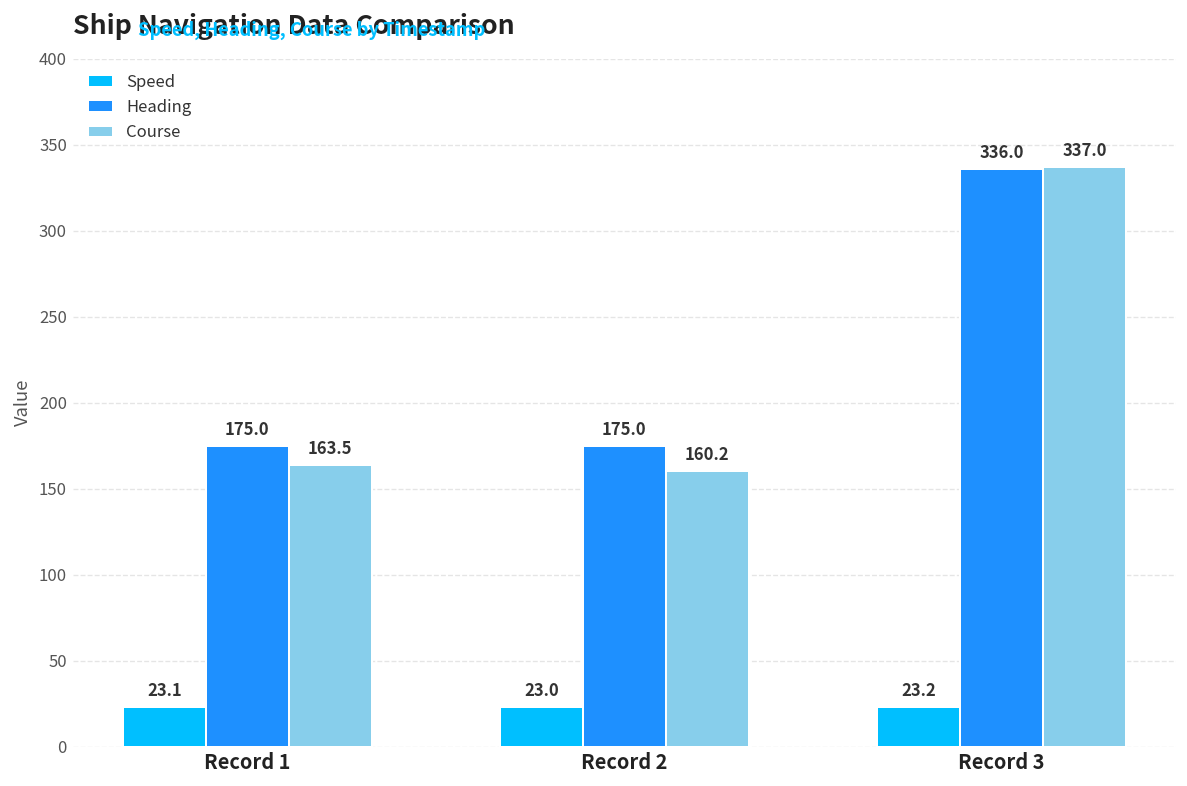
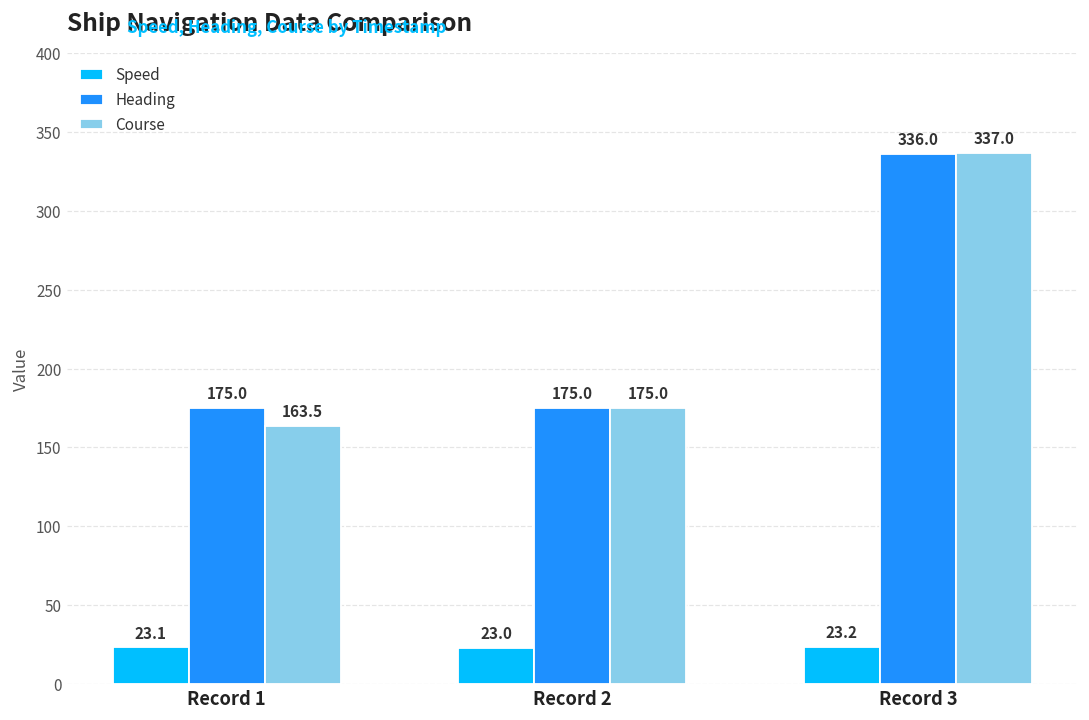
Course, Record 2: 160.2 -> 175.0
